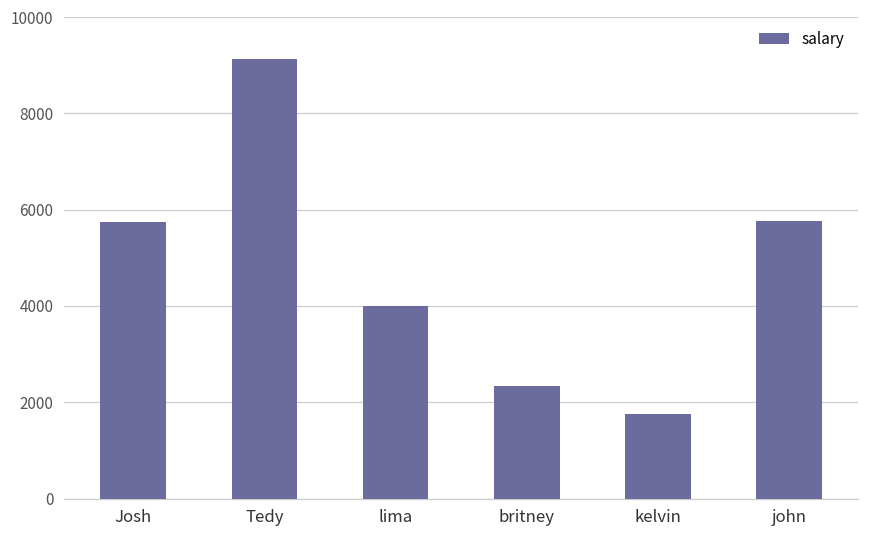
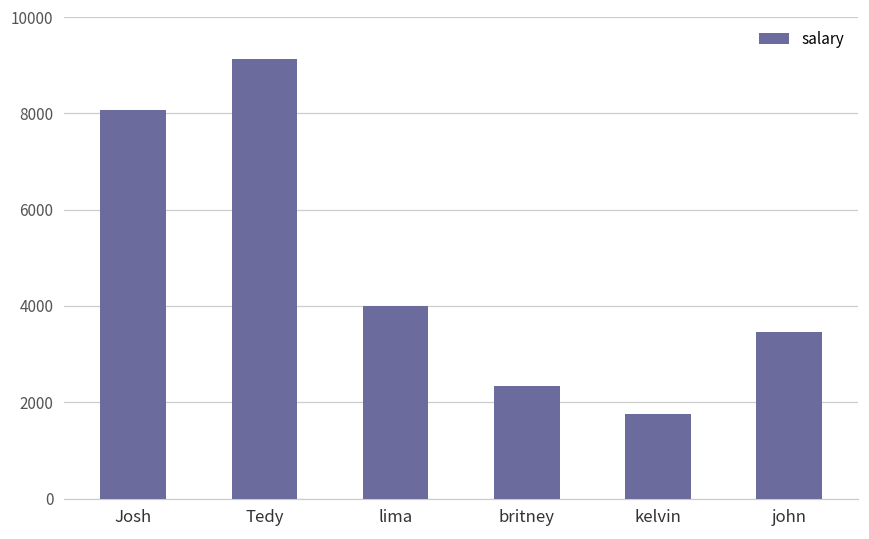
Josh: 5800 -> 8100
john: 5800 -> 3500
